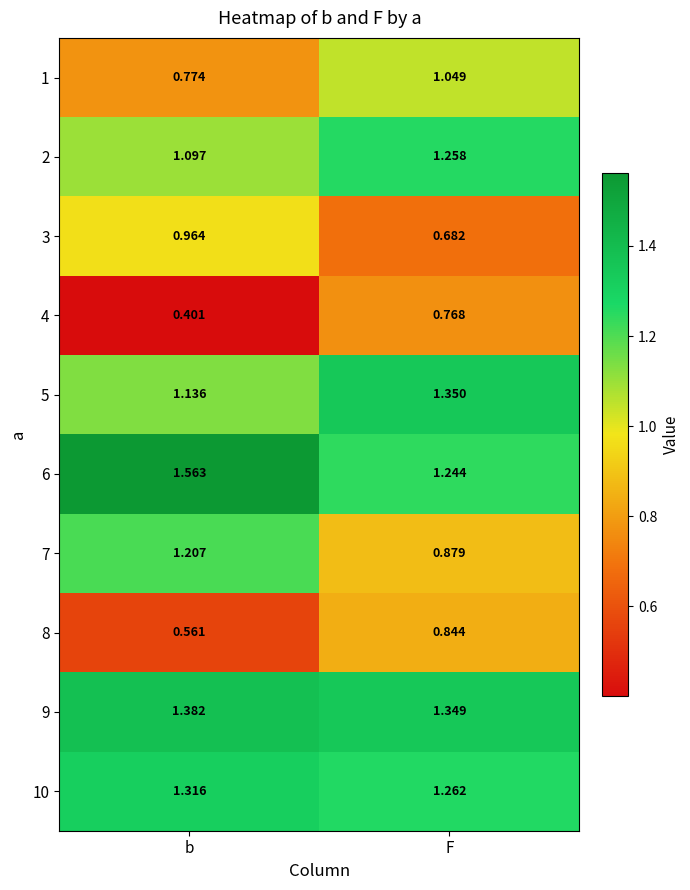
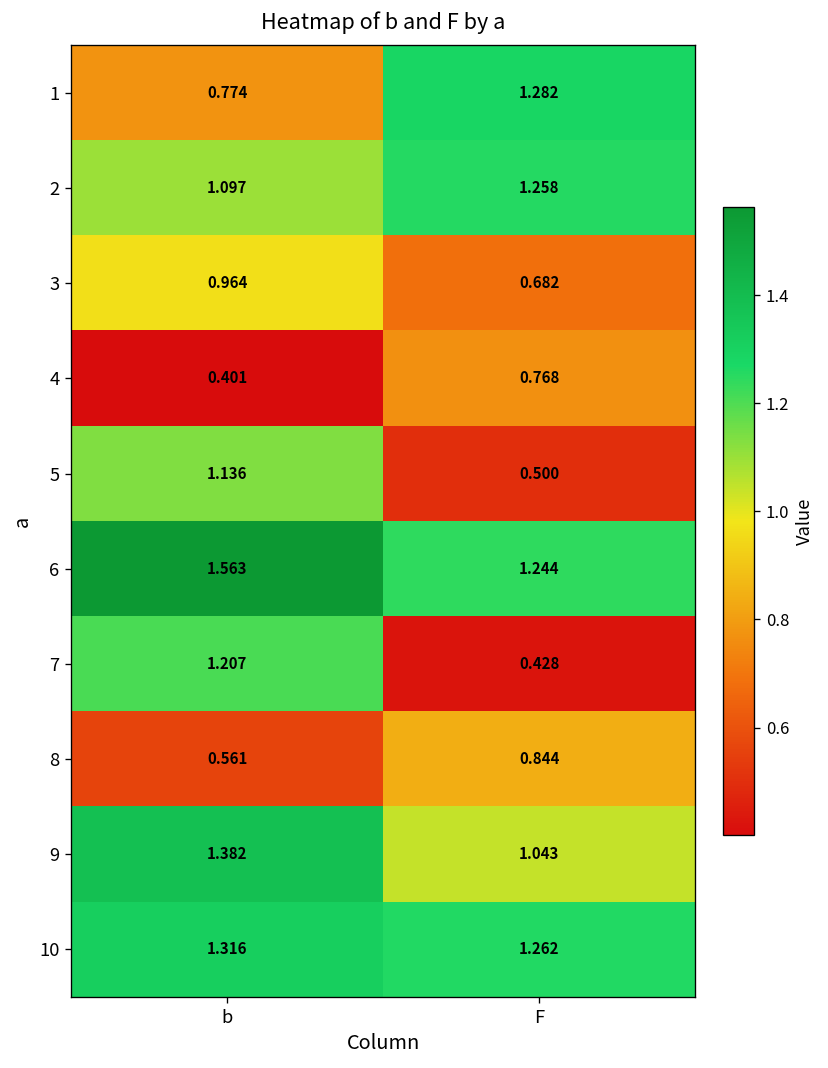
1, F: 1.049 -> 1.282
5, F: 1.350 -> 0.500
7, F: 0.879 -> 0.428
9, F: 1.349 -> 1.043
